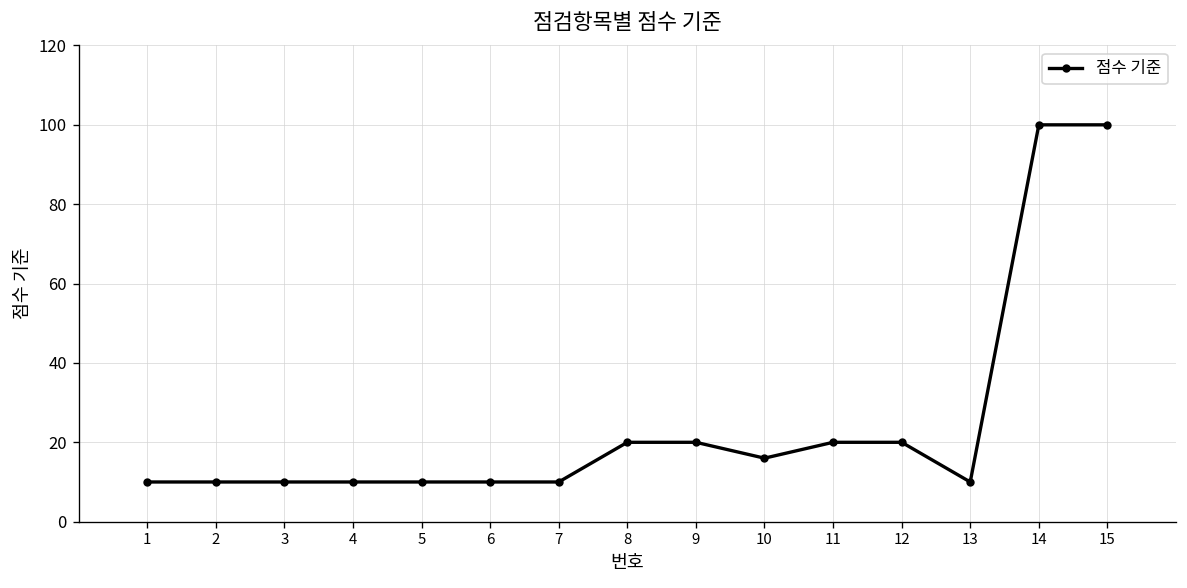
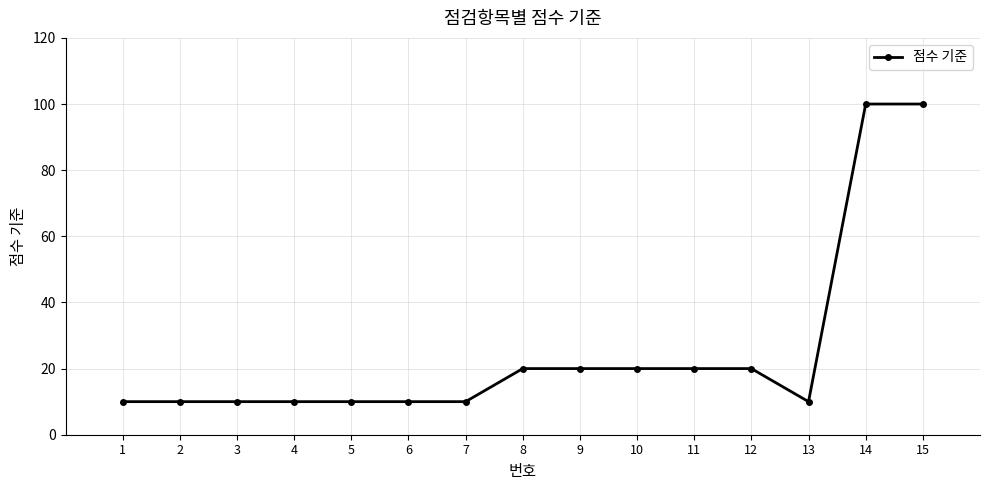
10: 16 -> 20
